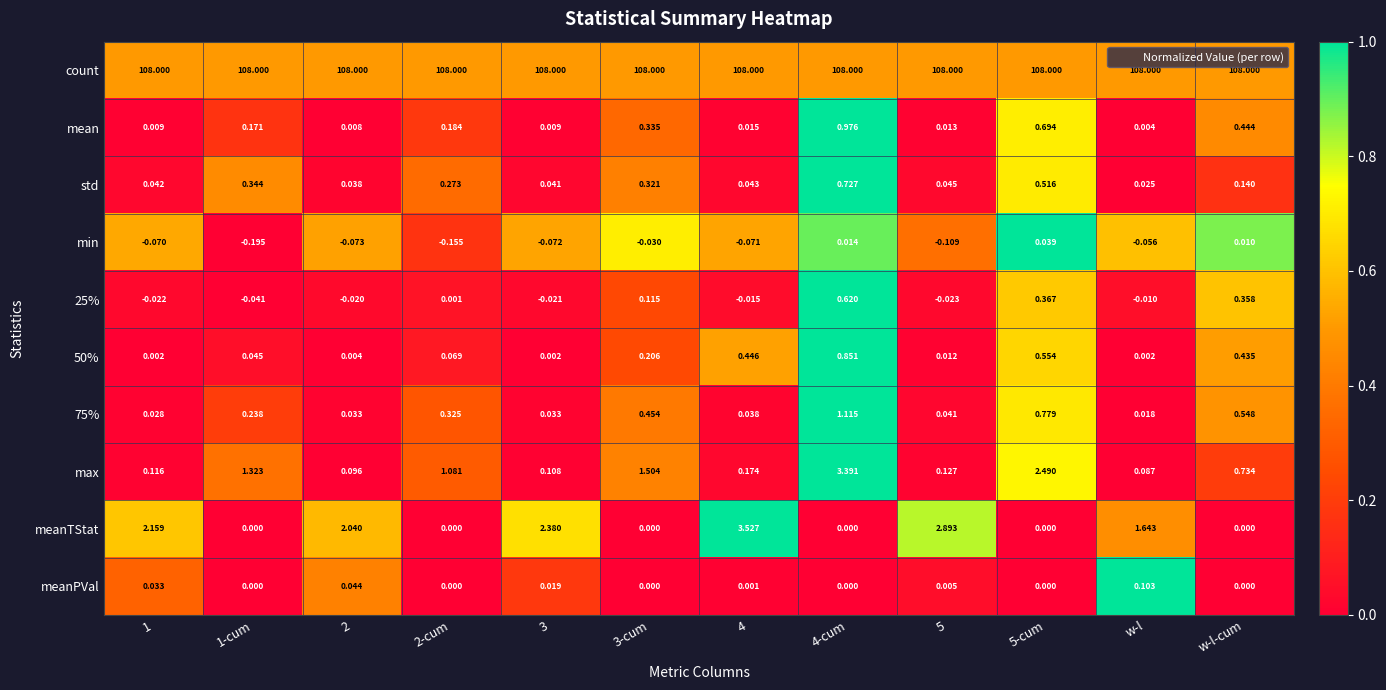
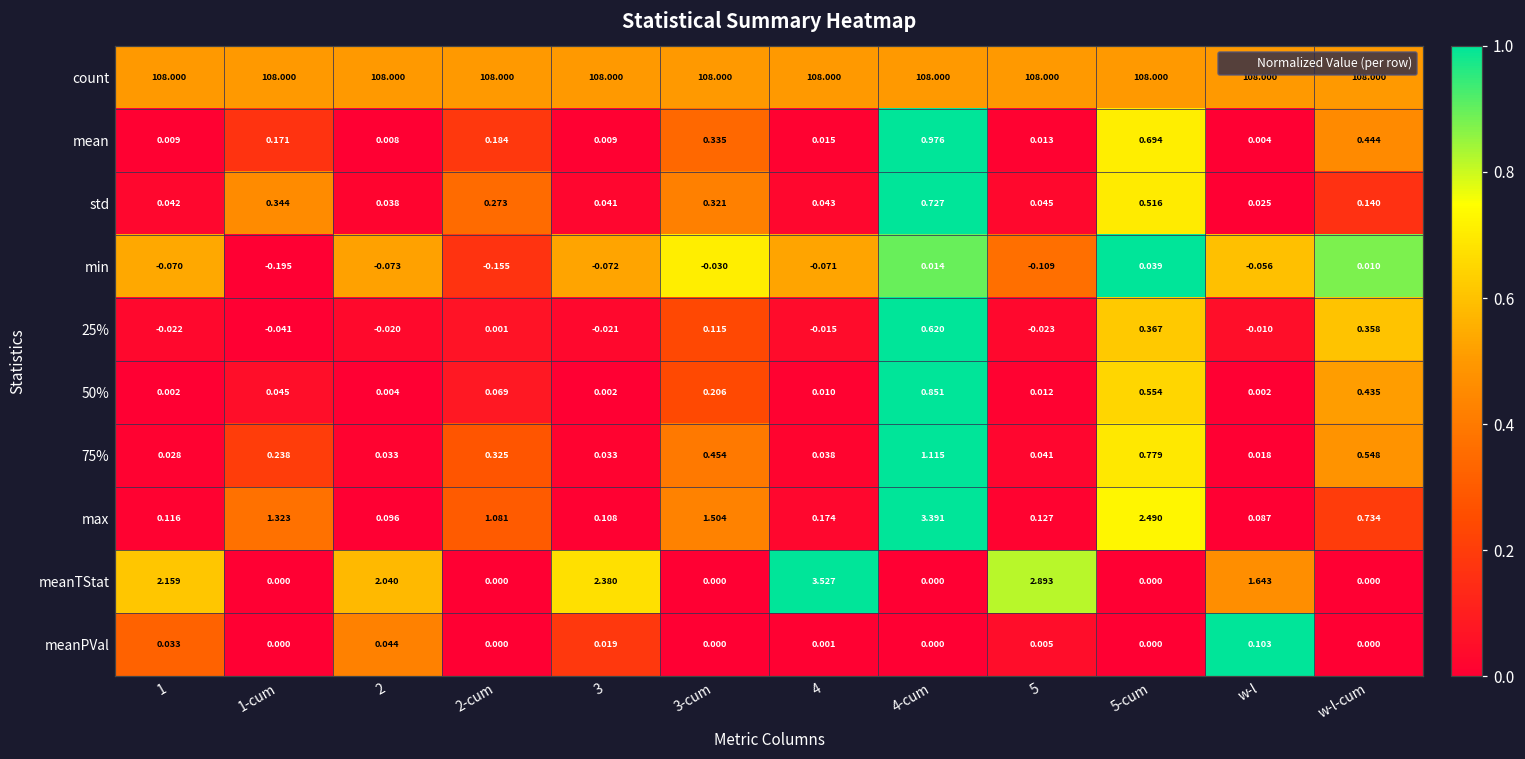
50%, 4: 0.446 -> 0.010
